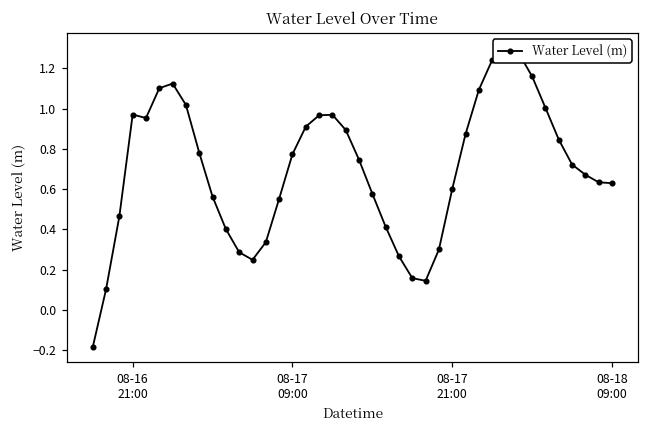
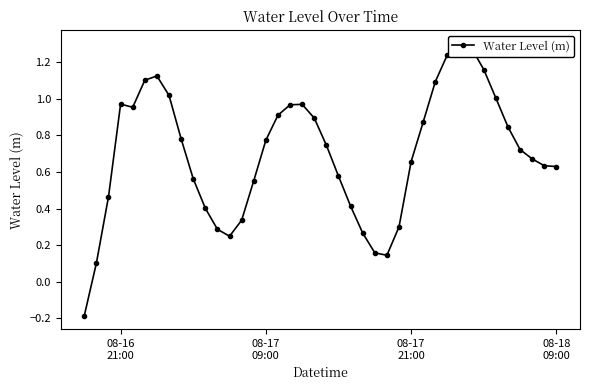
08-17 21:00: 0.60 -> 0.66
